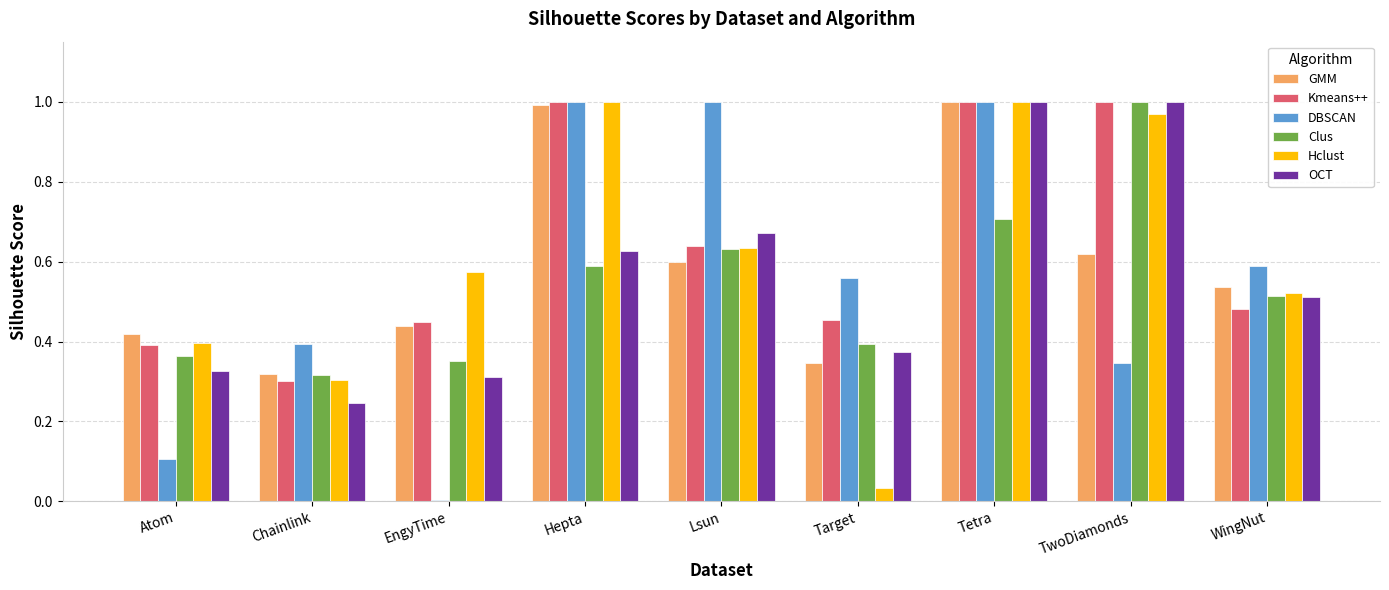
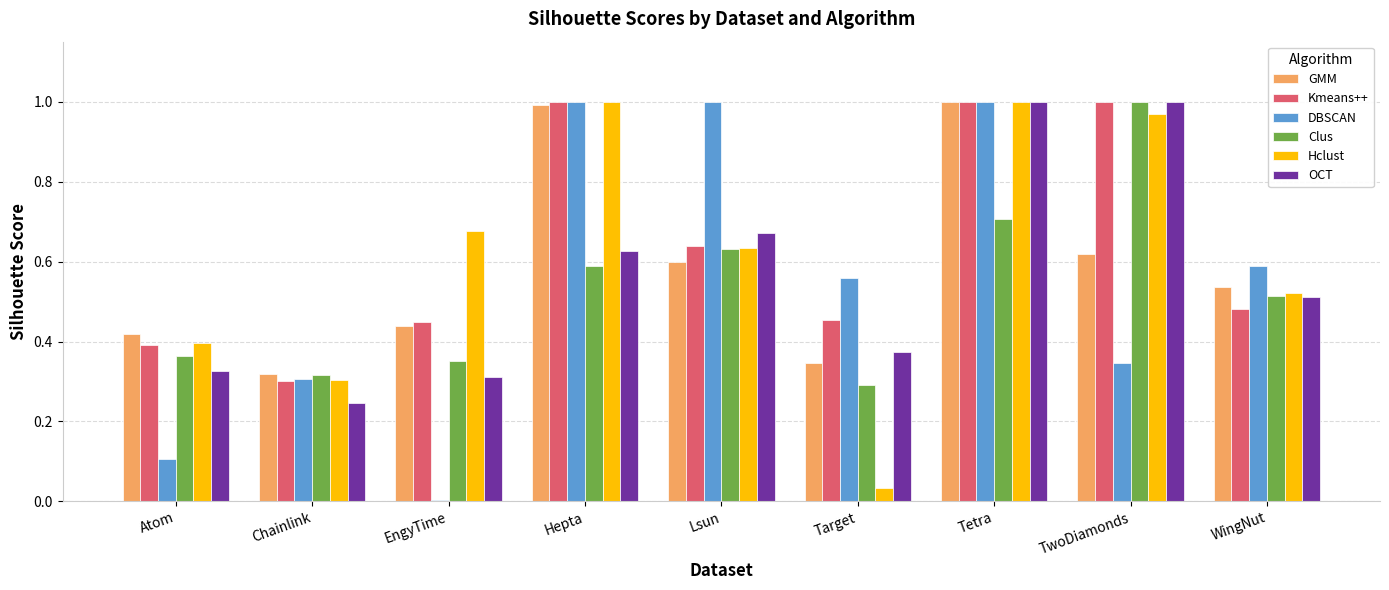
DBSCAN, Chainlink: 0.39 -> 0.31
Hclust, EngyTime: 0.57 -> 0.68
Clus, Target: 0.39 -> 0.29
